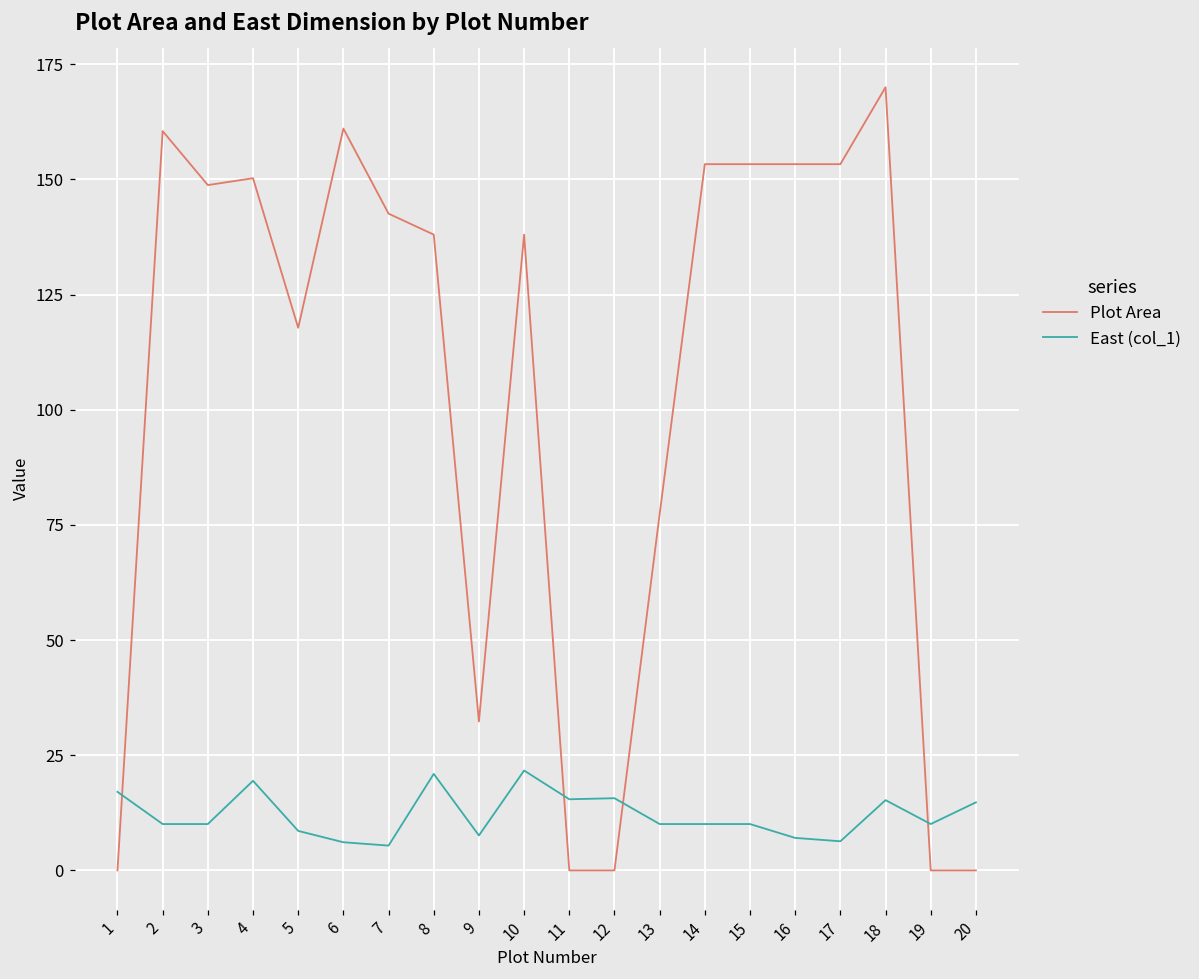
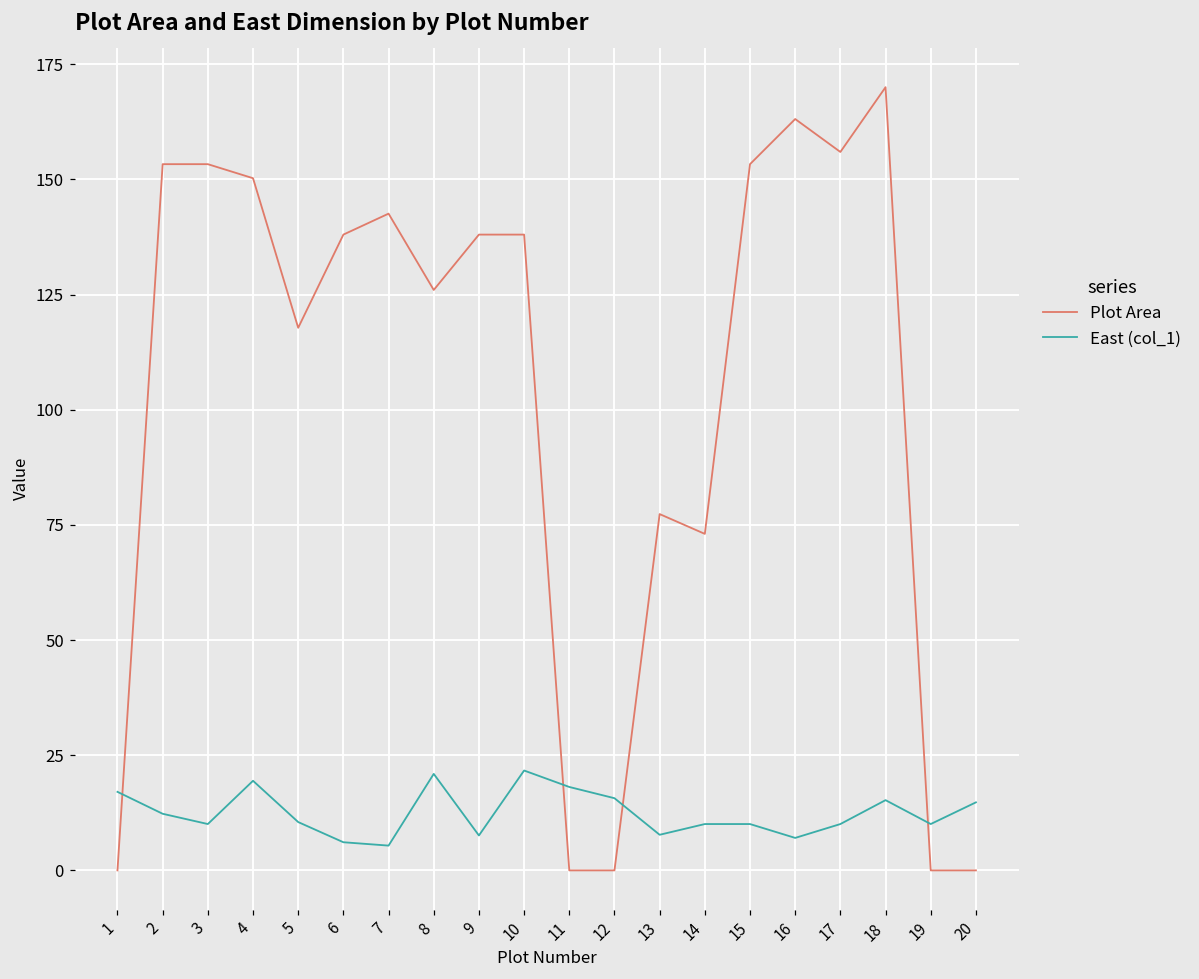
Plot Area, 2: 160 -> 153
East (col_1), 2: 10 -> 12
Plot Area, 3: 149 -> 153
East (col_1), 5: 9 -> 10
Plot Area, 6: 161 -> 138
Plot Area, 8: 138 -> 126
Plot Area, 9: 32 -> 138
East (col_1), 11: 15 -> 18
East (col_1), 13: 10 -> 8
Plot Area, 14: 153 -> 73
Plot Area, 16: 153 -> 163
Plot Area, 17: 153 -> 156
East (col_1), 17: 6 -> 10
